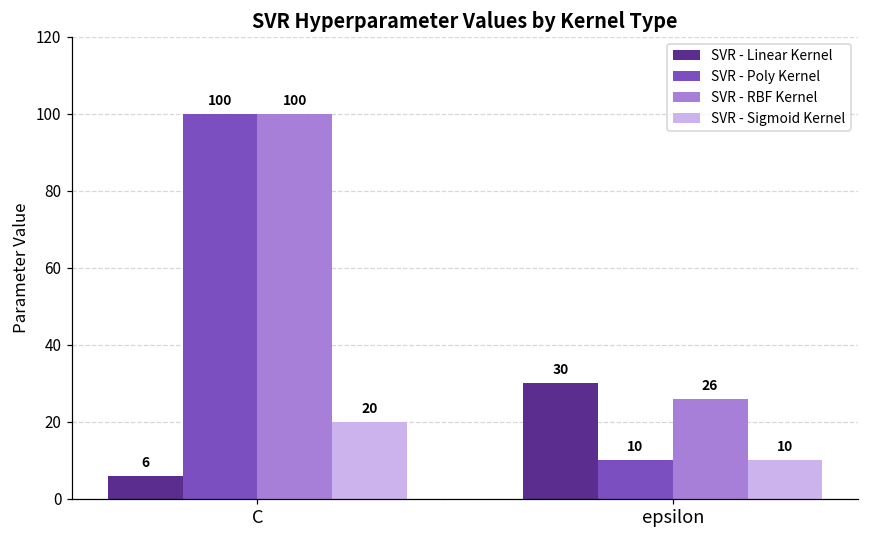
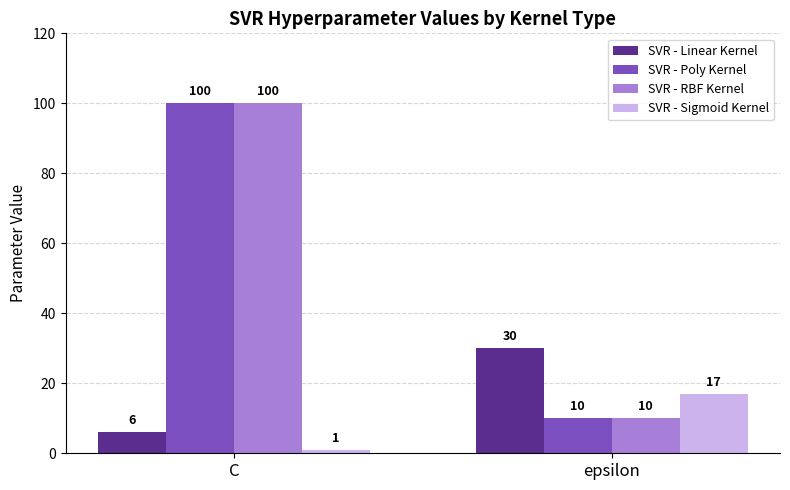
SVR - Sigmoid Kernel, C: 20 -> 1
SVR - RBF Kernel, epsilon: 26 -> 10
SVR - Sigmoid Kernel, epsilon: 10 -> 17
